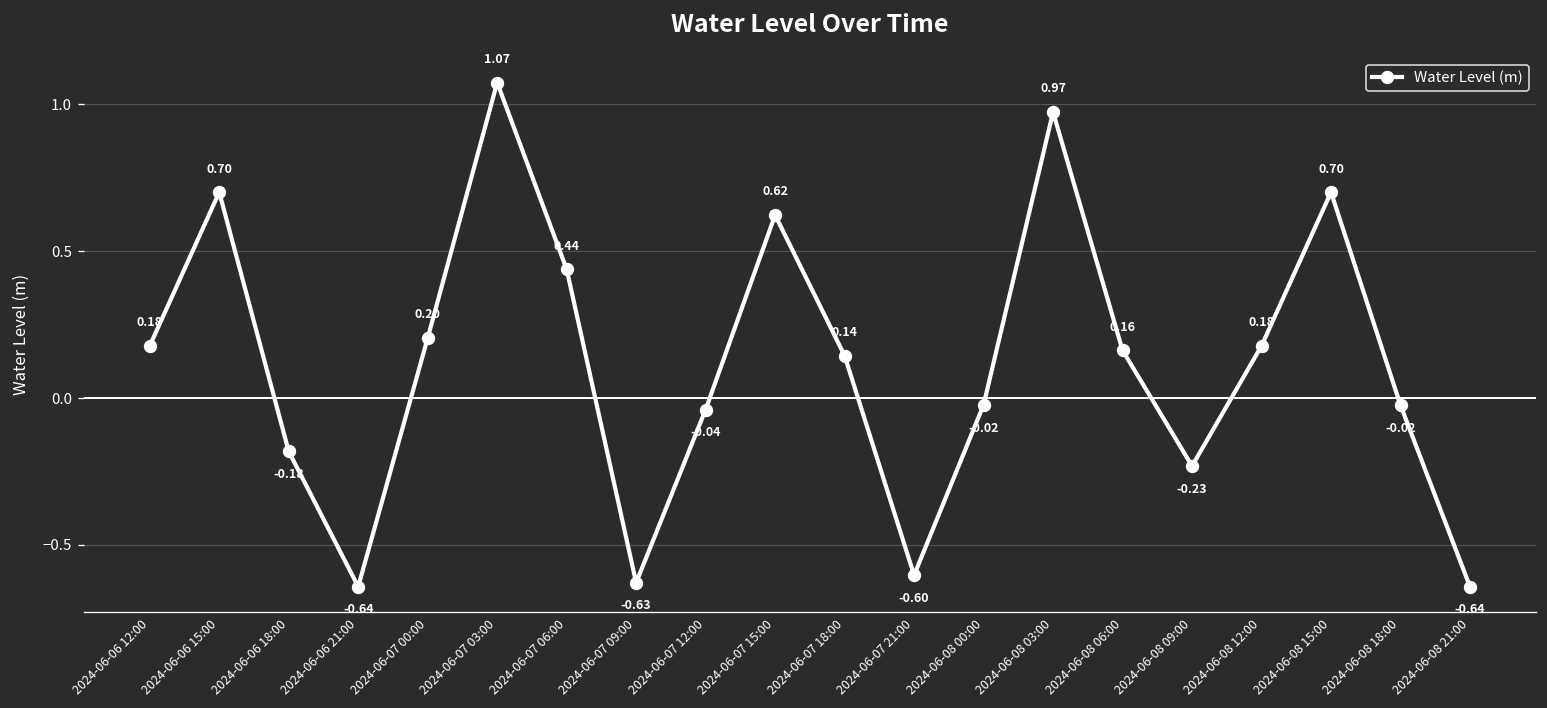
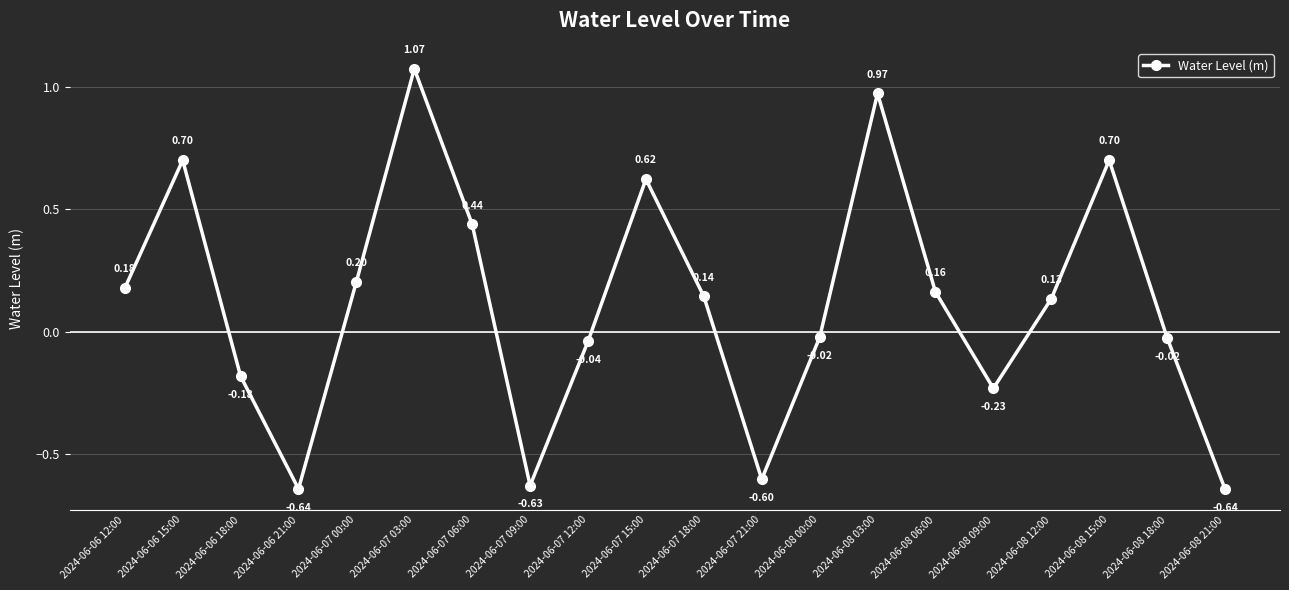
2024-06-08 12:00: 0.18 -> 0.13
